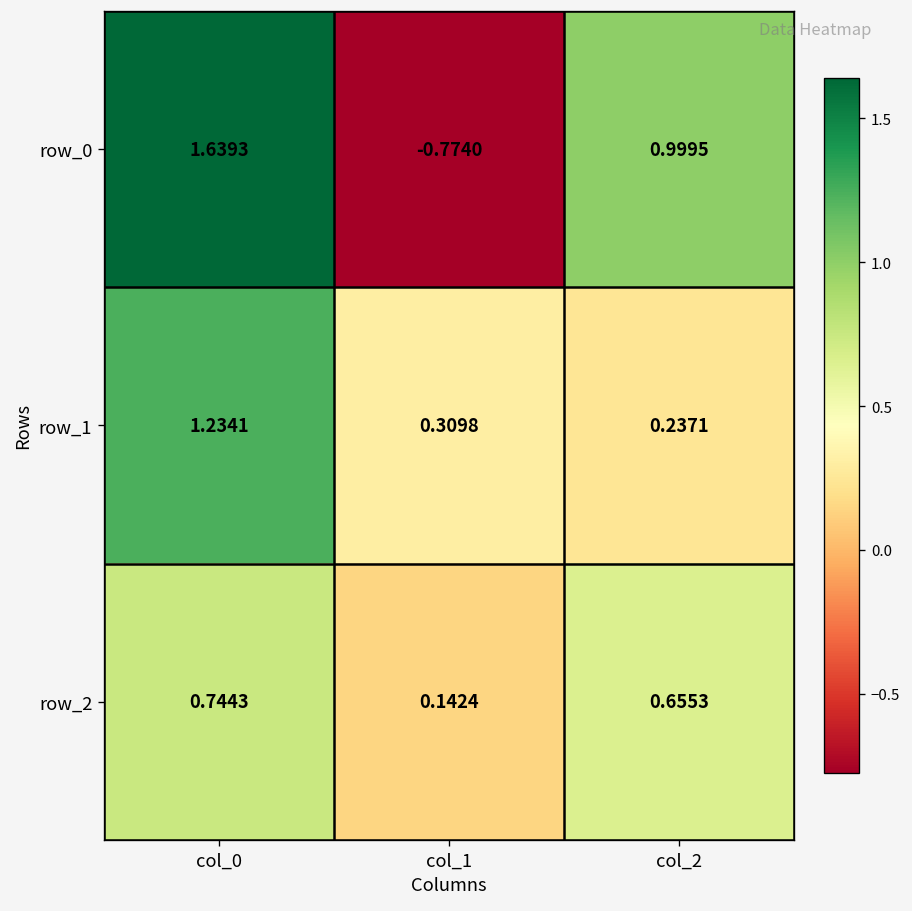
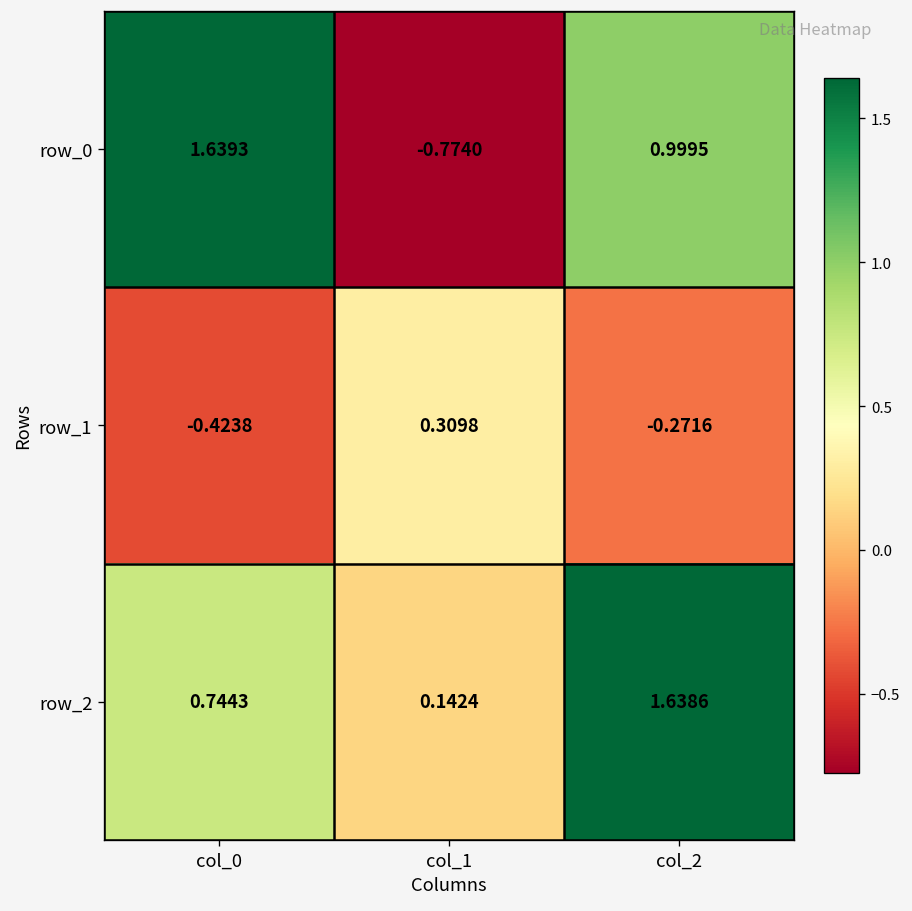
row_1, col_0: 1.2341 -> -0.4238
row_1, col_2: 0.2371 -> -0.2716
row_2, col_2: 0.6553 -> 1.6386
